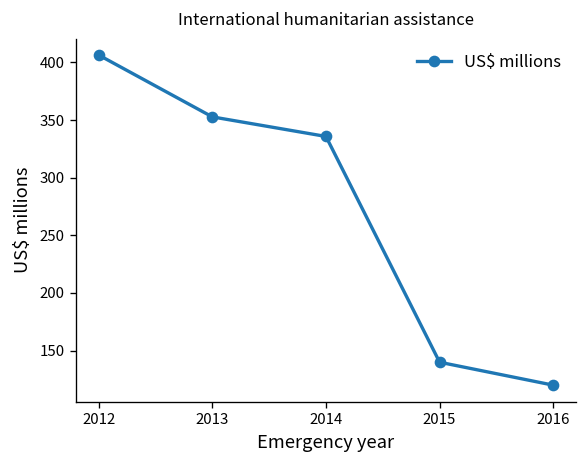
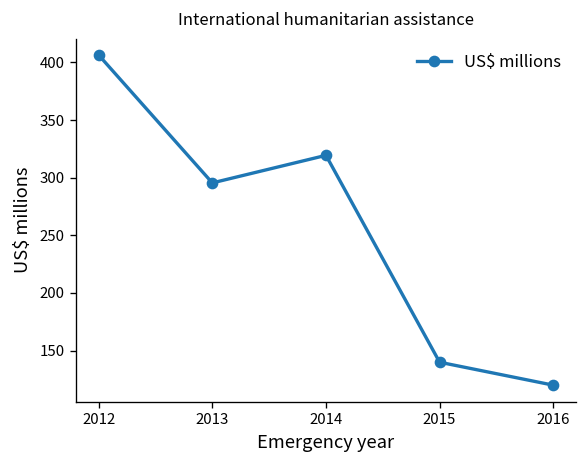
2013: 350 -> 300
2014: 340 -> 320
